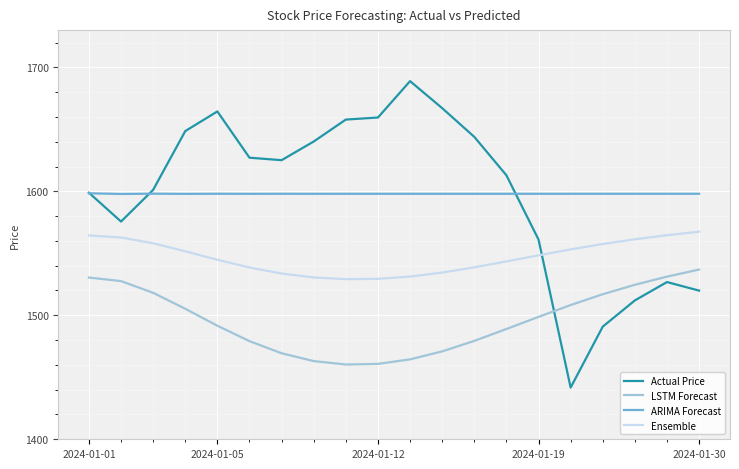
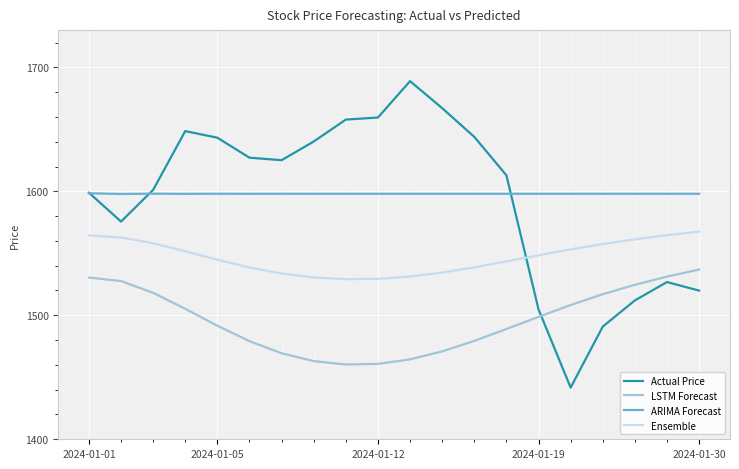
Actual Price, 2024-01-05: 1664 -> 1643
Actual Price, 2024-01-19: 1561 -> 1505
